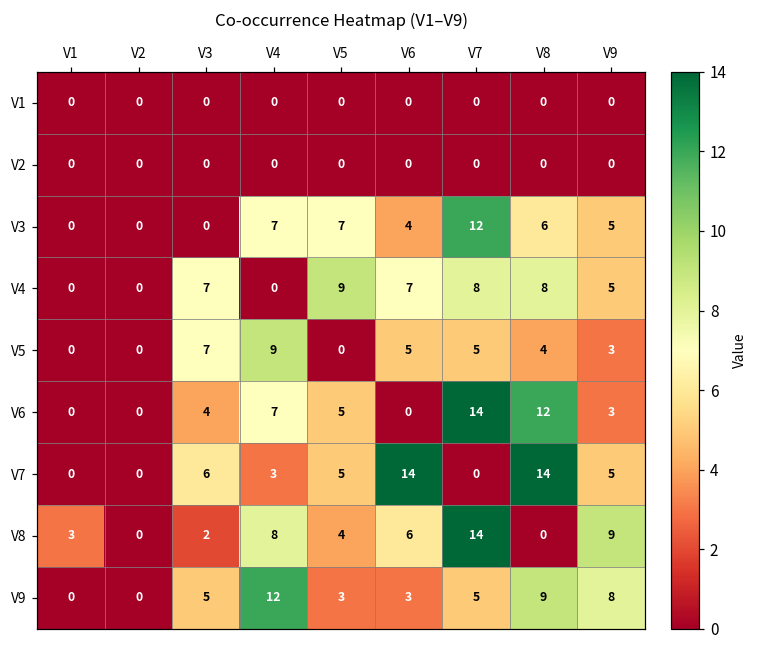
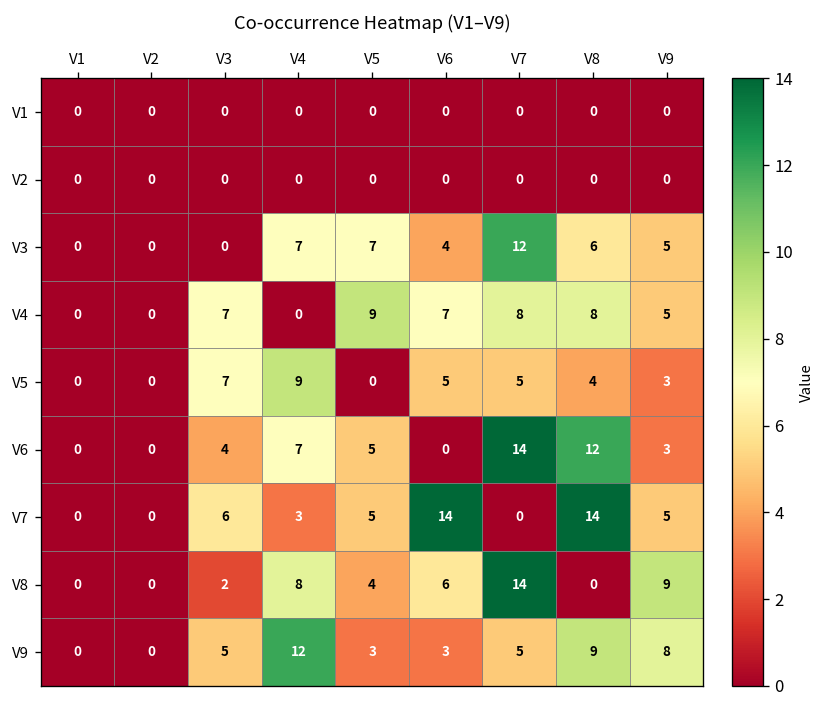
V8, V1: 3 -> 0
